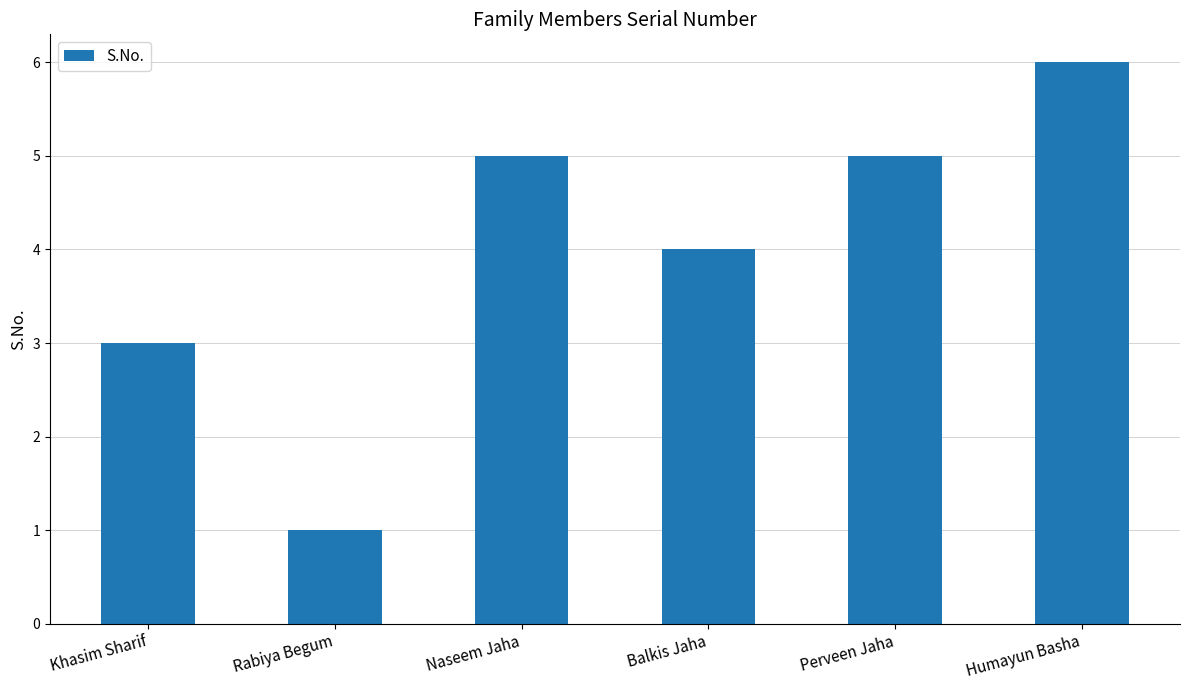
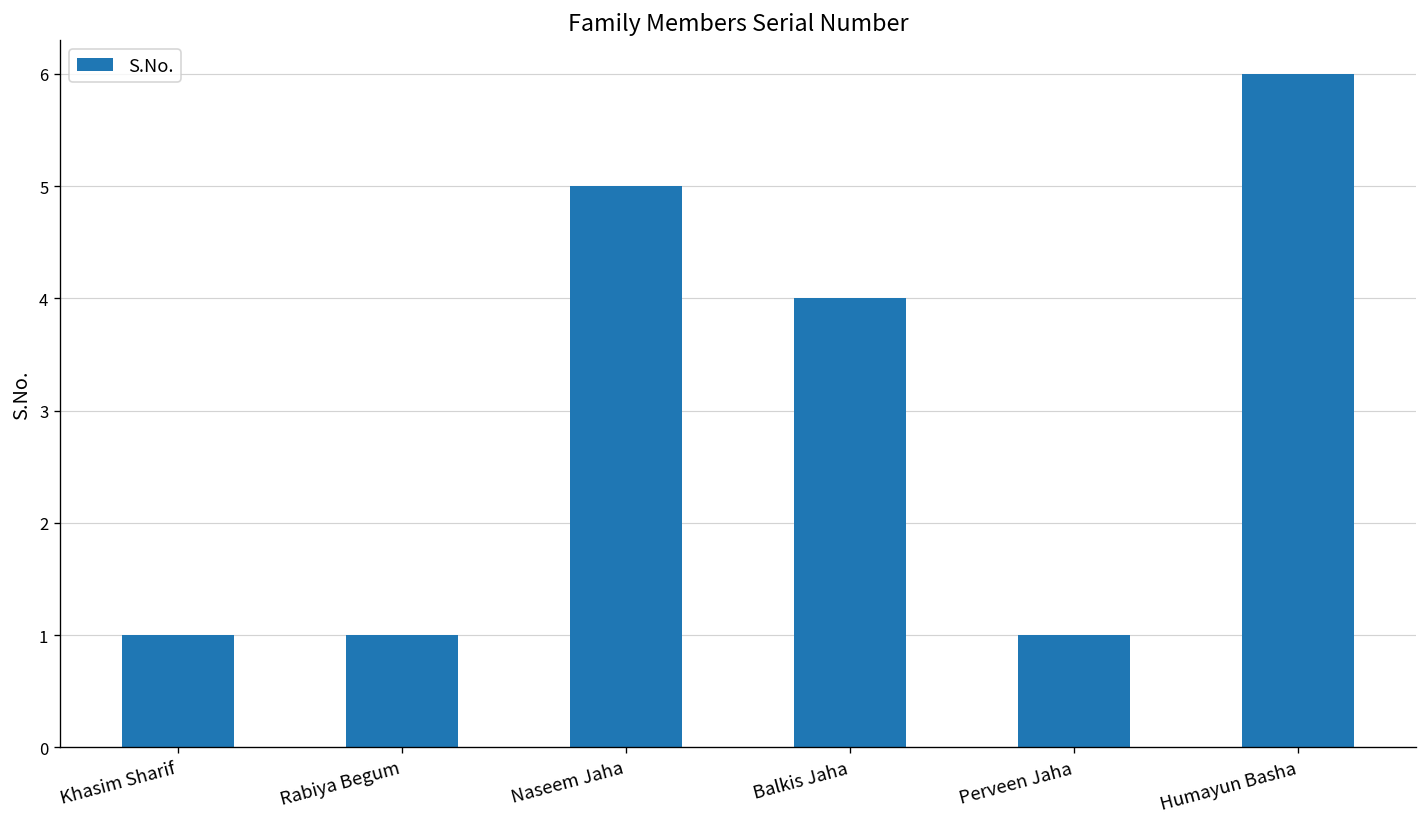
Khasim Sharif: 3 -> 1
Perveen Jaha: 5 -> 1
